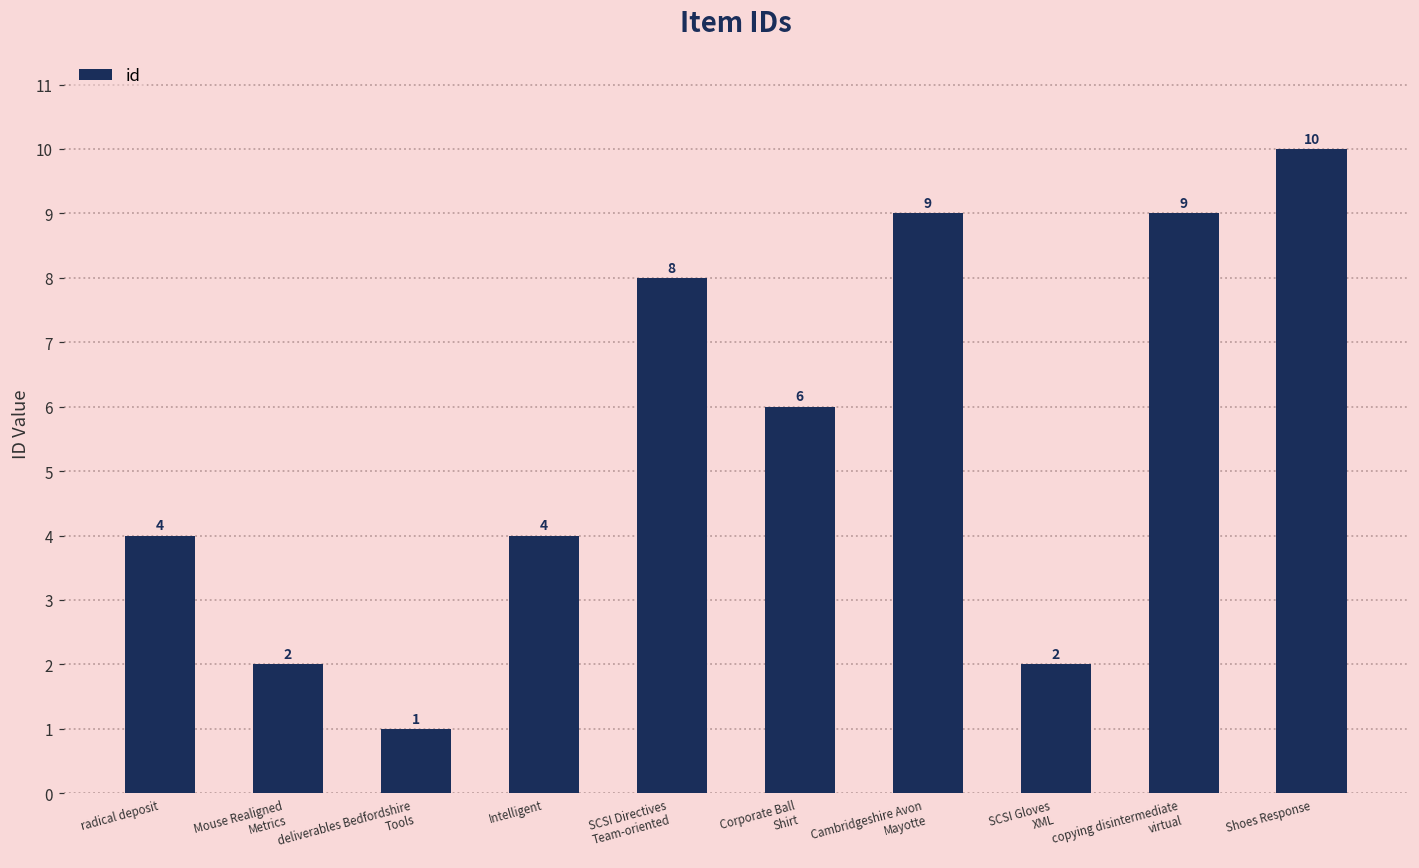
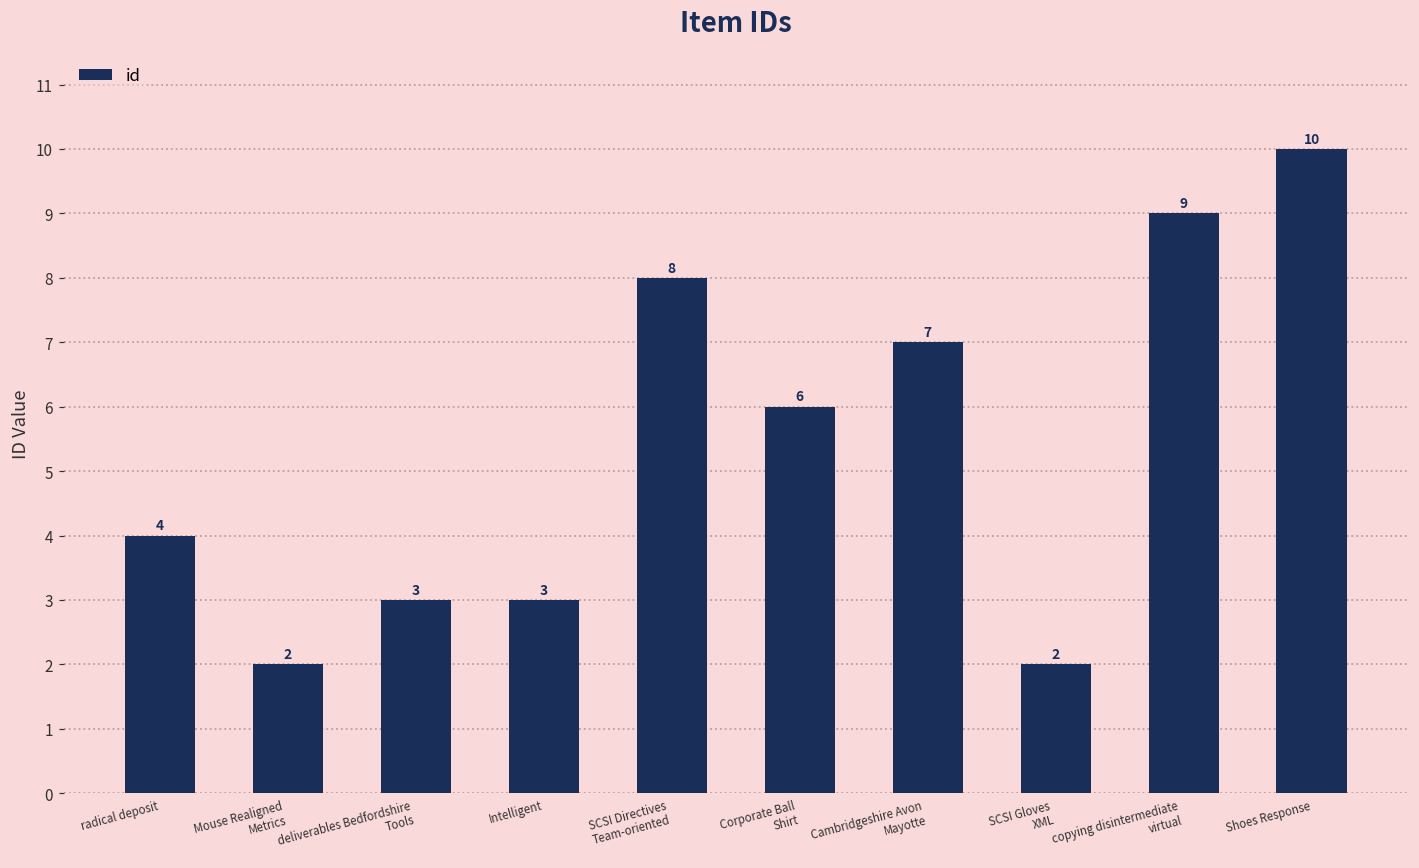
deliverables Bedfordshire Tools: 1 -> 3
Intelligent: 4 -> 3
Cambridgeshire Avon Mayotte: 9 -> 7
